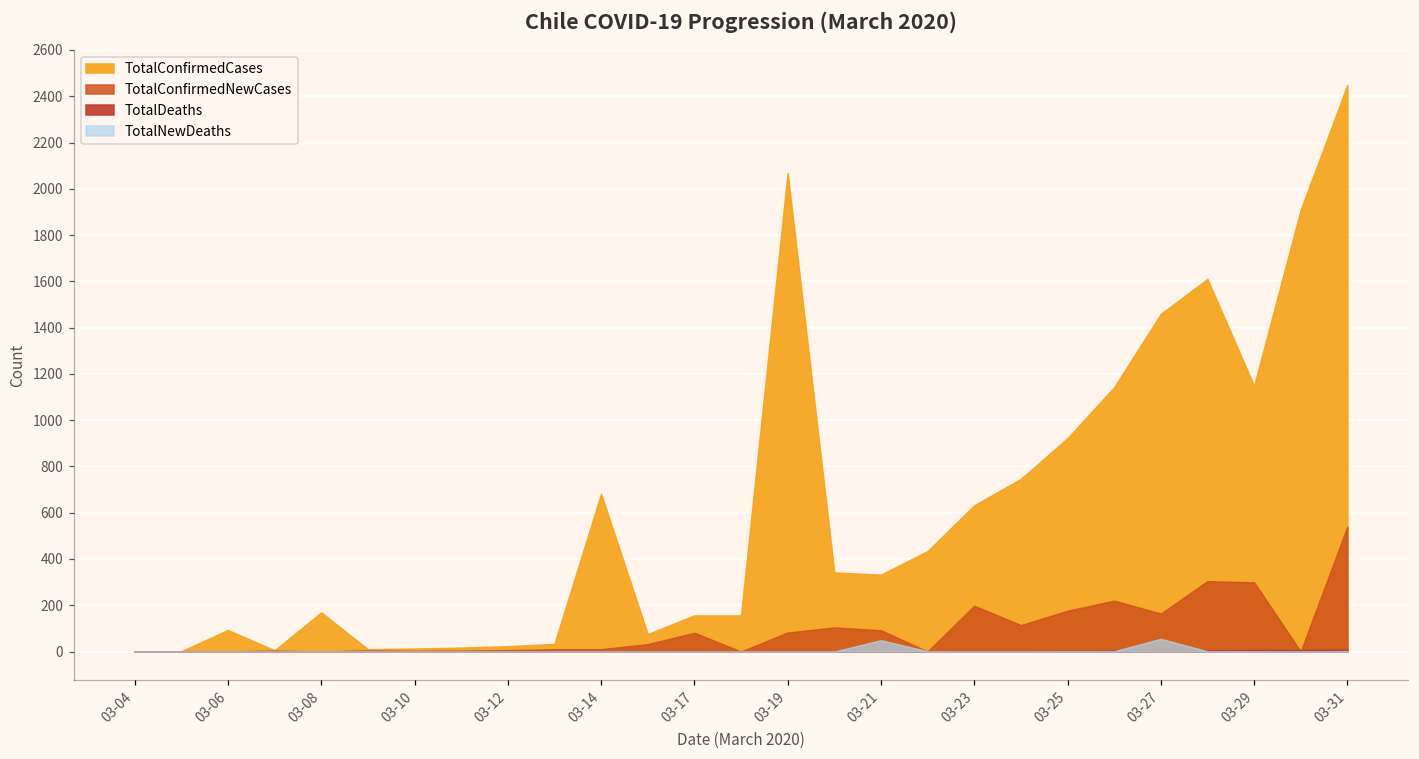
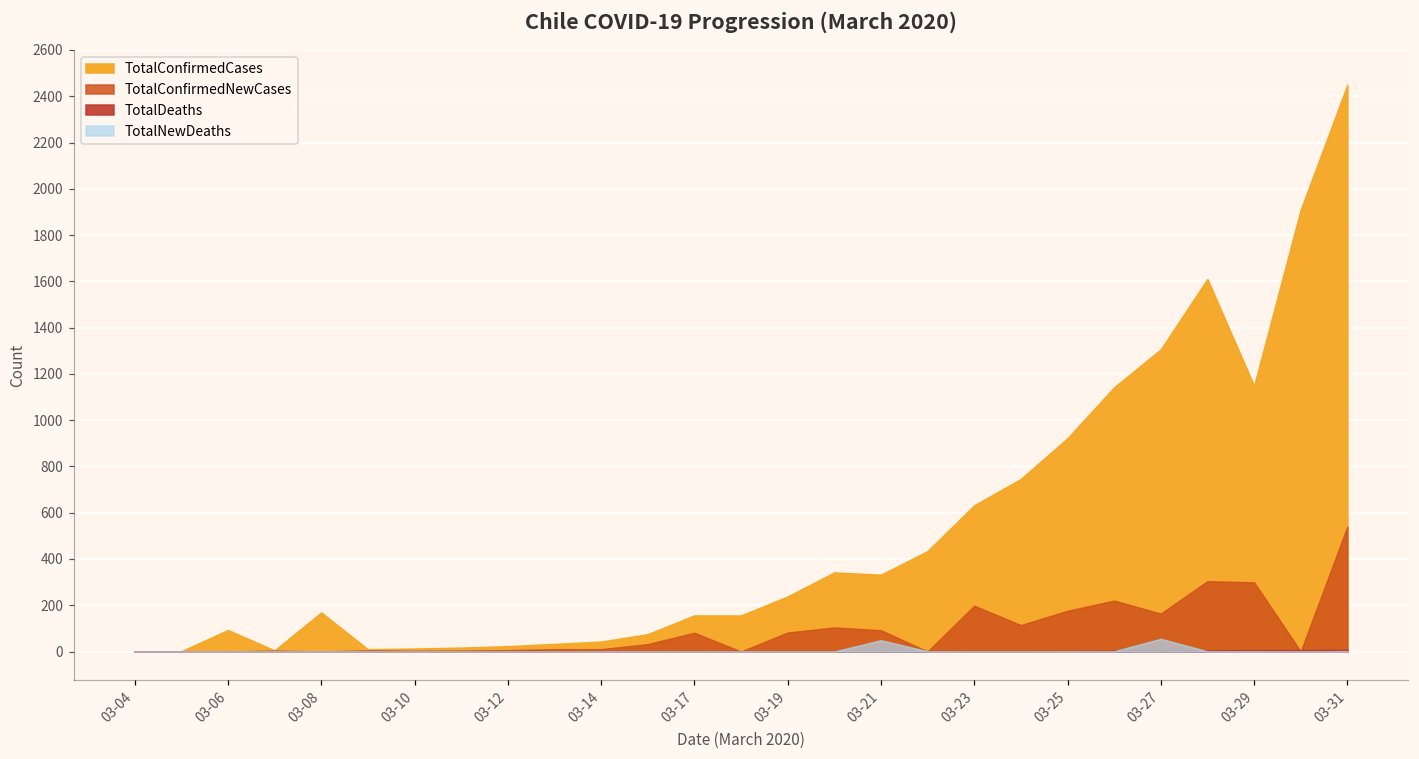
TotalConfirmedCases, 03-14: 680 -> 40
TotalConfirmedCases, 03-19: 2070 -> 240
TotalConfirmedCases, 03-27: 1460 -> 1310
